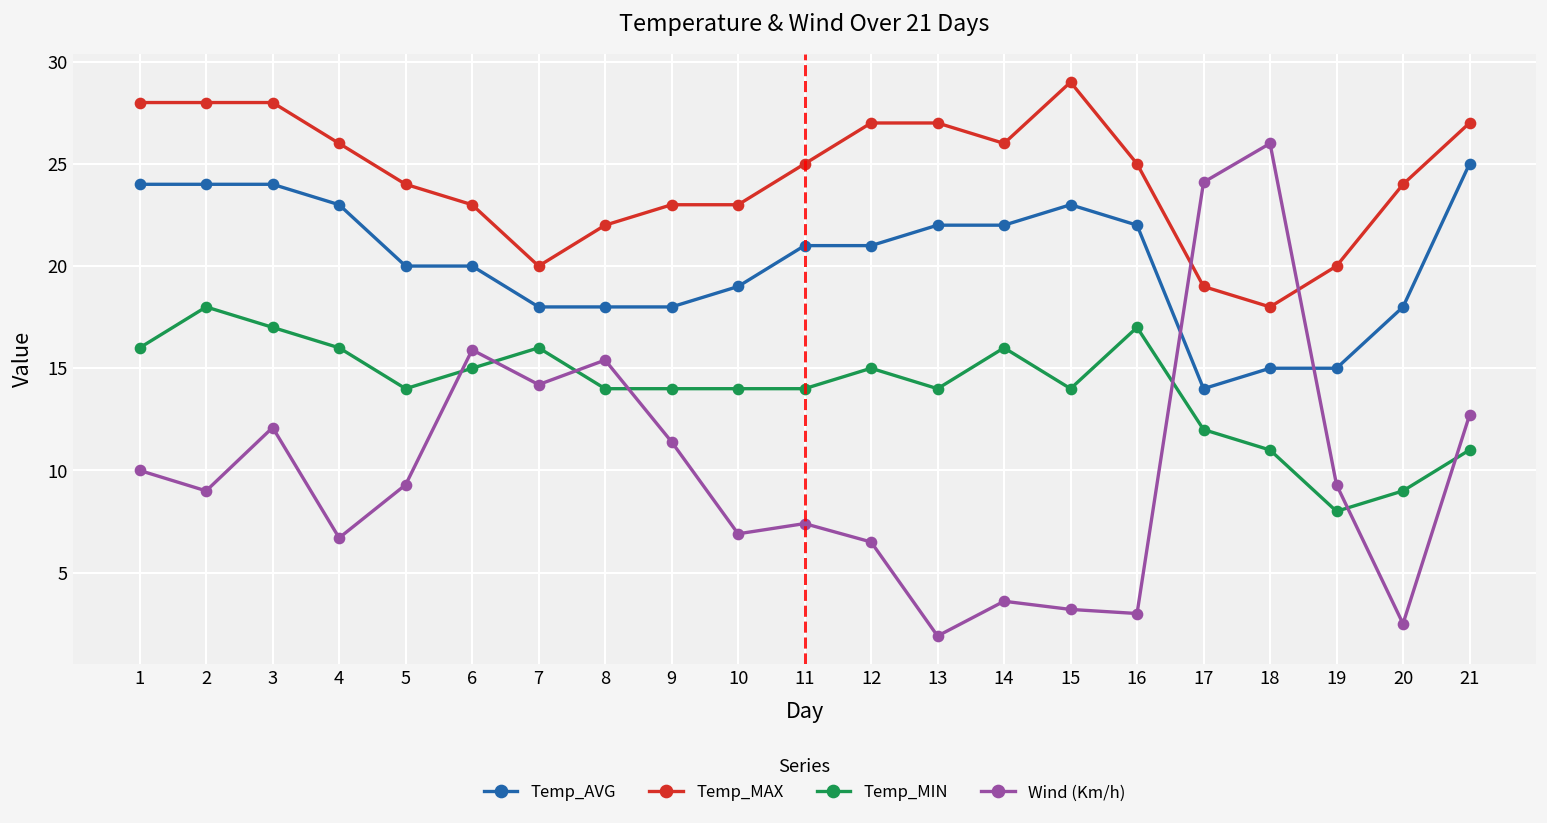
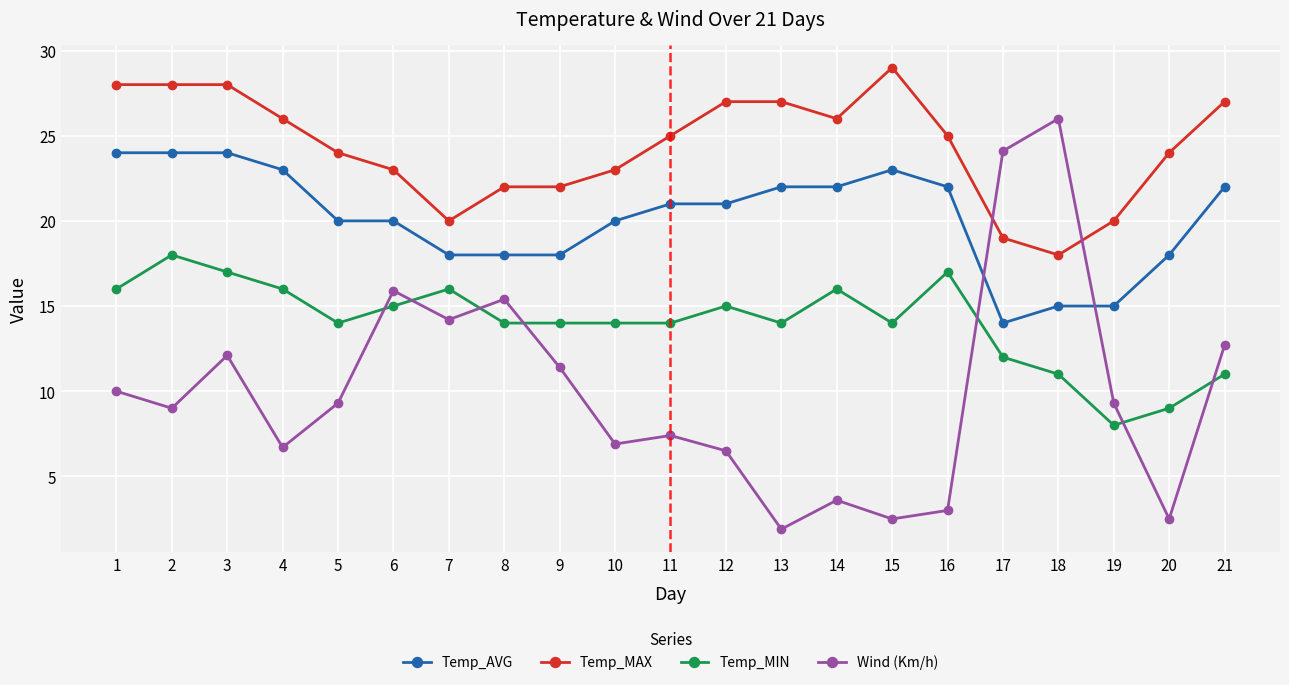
Temp_MAX, 9: 23 -> 22
Temp_AVG, 10: 19 -> 20
Wind (Km/h), 15: 3.2 -> 2.5
Temp_AVG, 21: 25 -> 22
